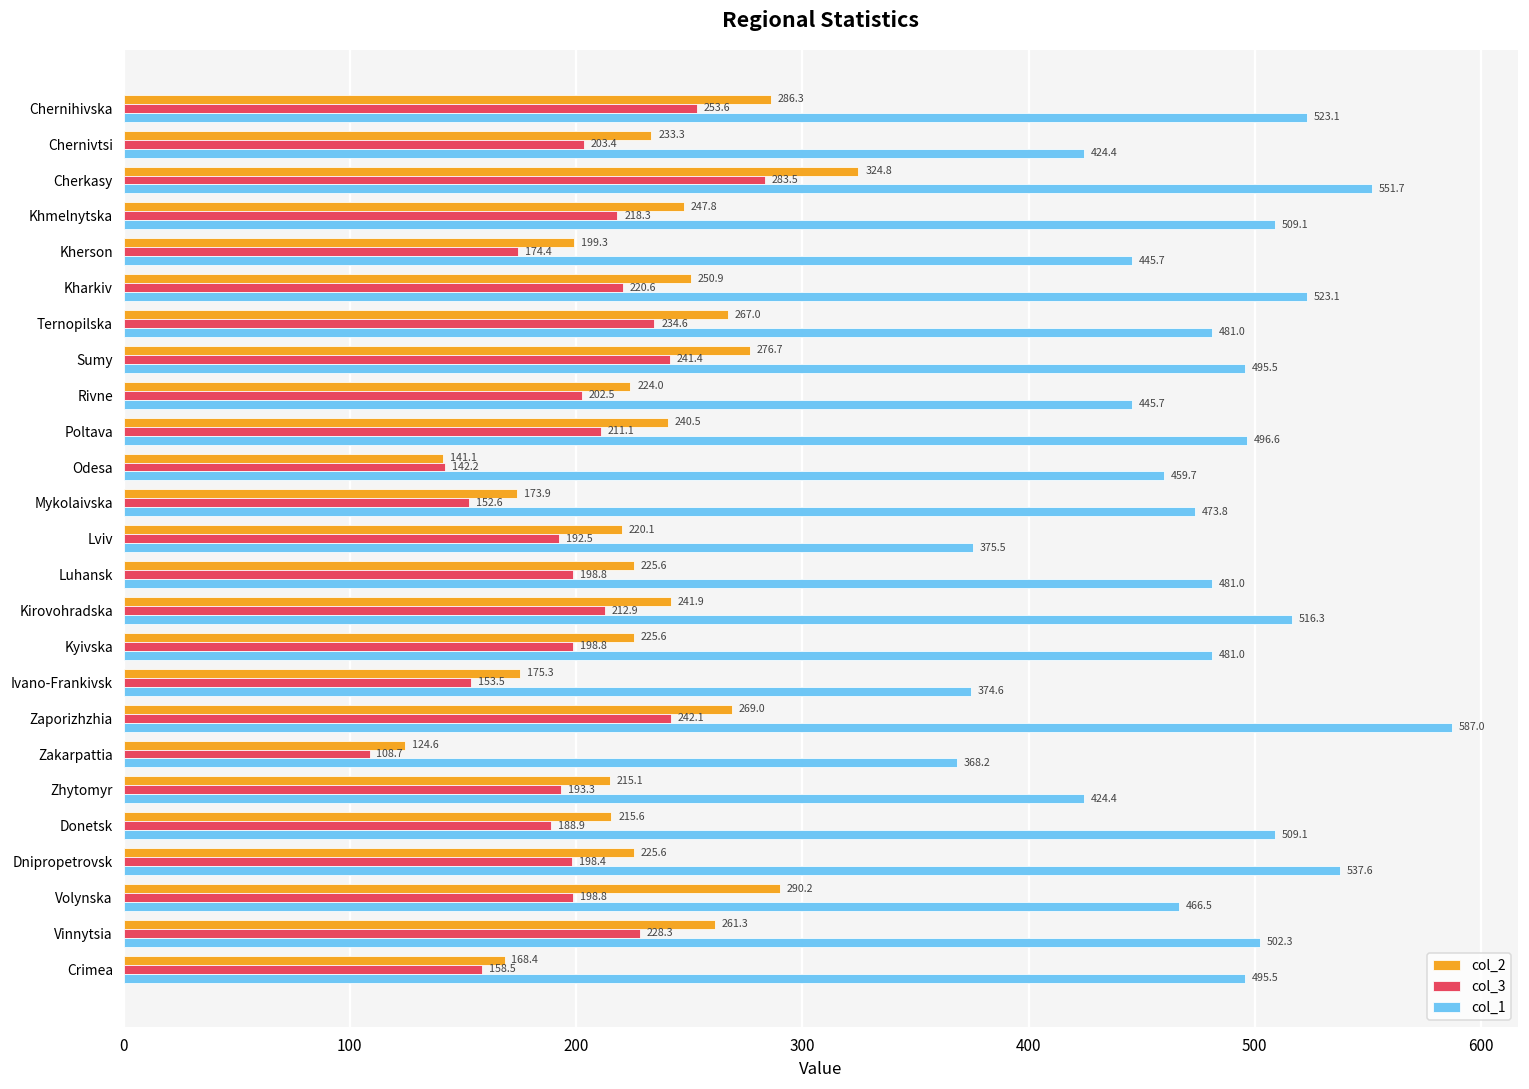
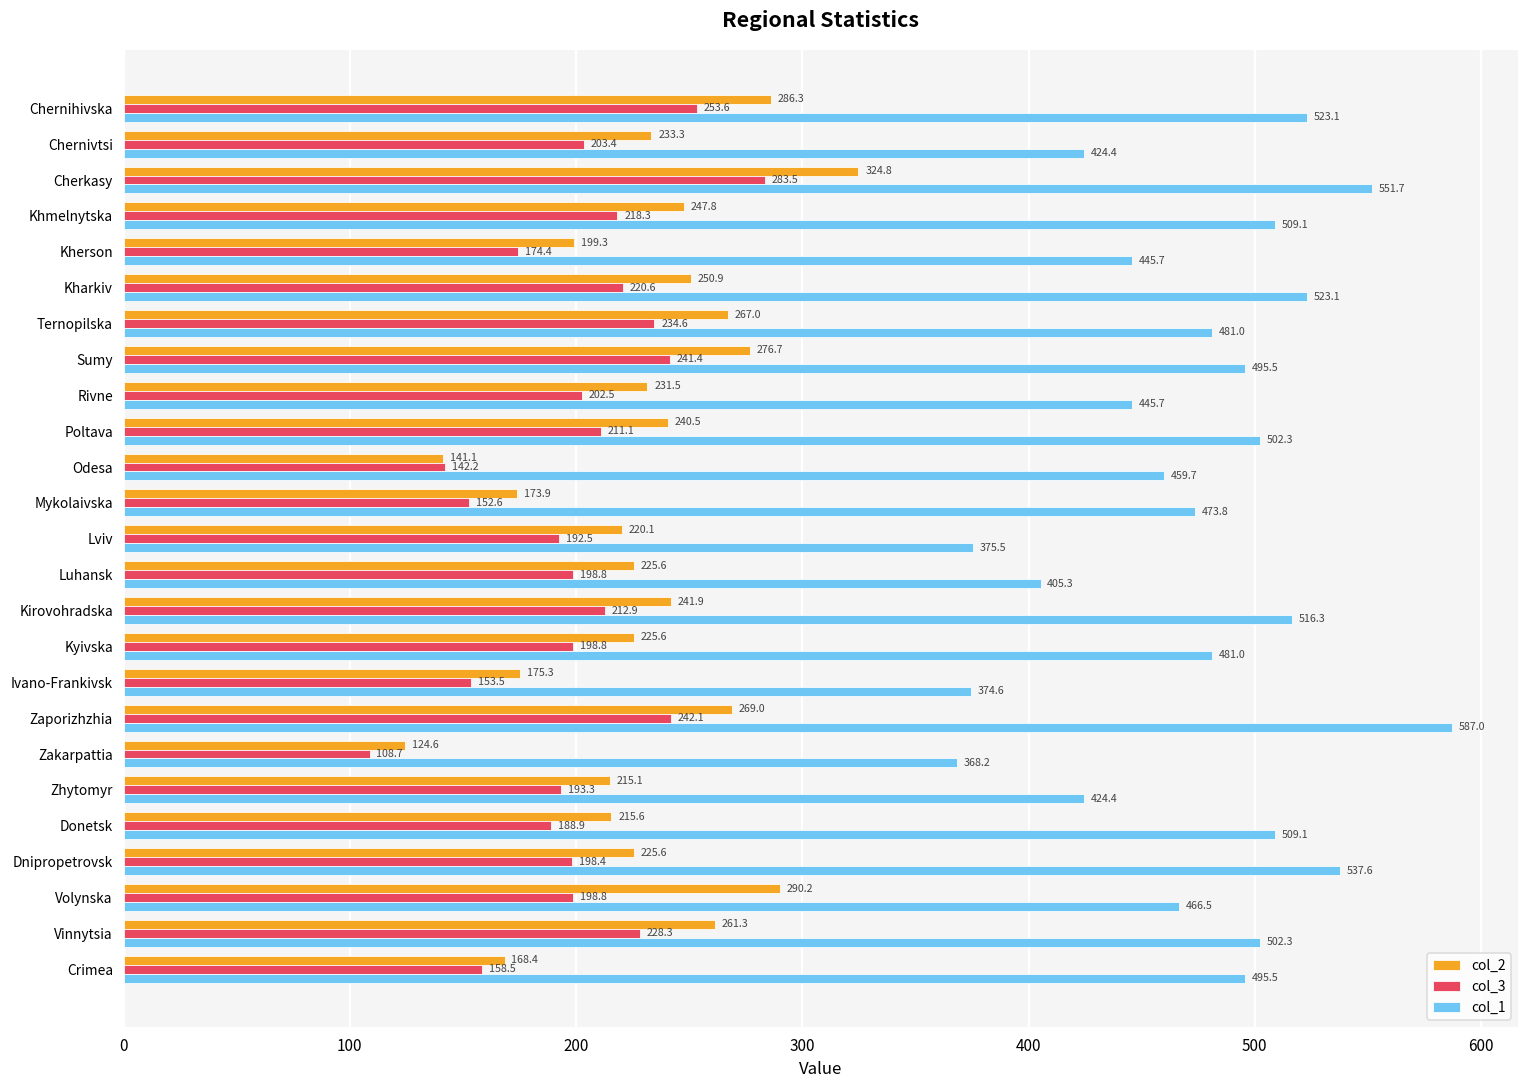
col_2, Rivne: 224.0 -> 231.5
col_1, Poltava: 496.6 -> 502.3
col_1, Luhansk: 481.0 -> 405.3
